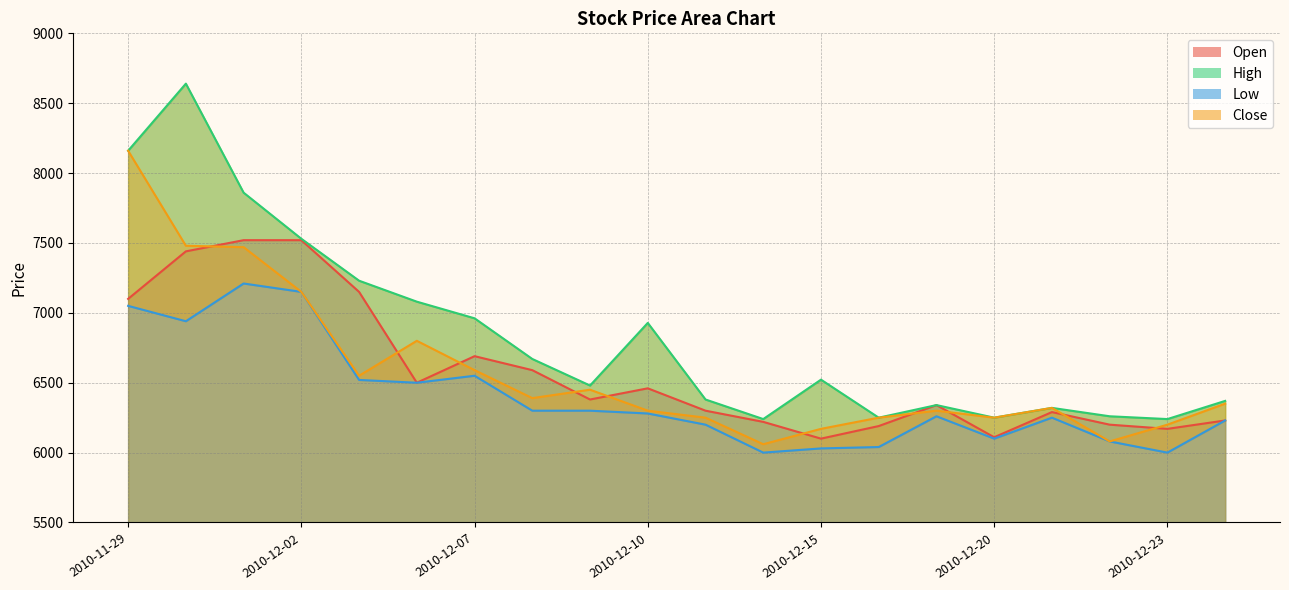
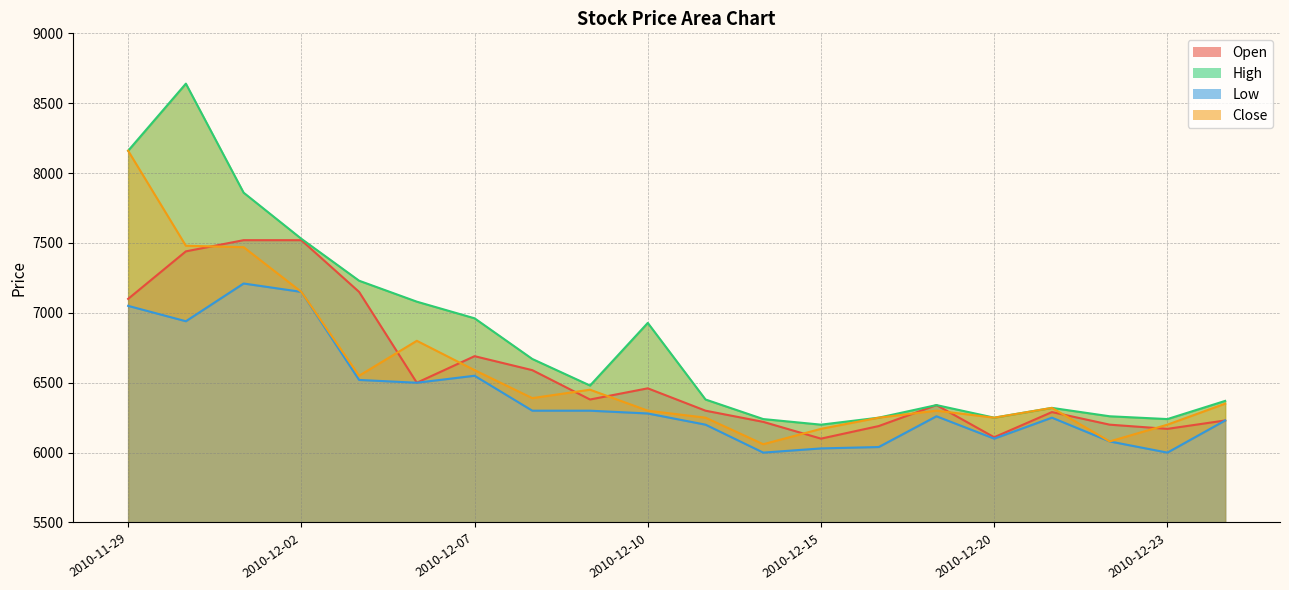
High, 2010-12-15: 6520 -> 6200
